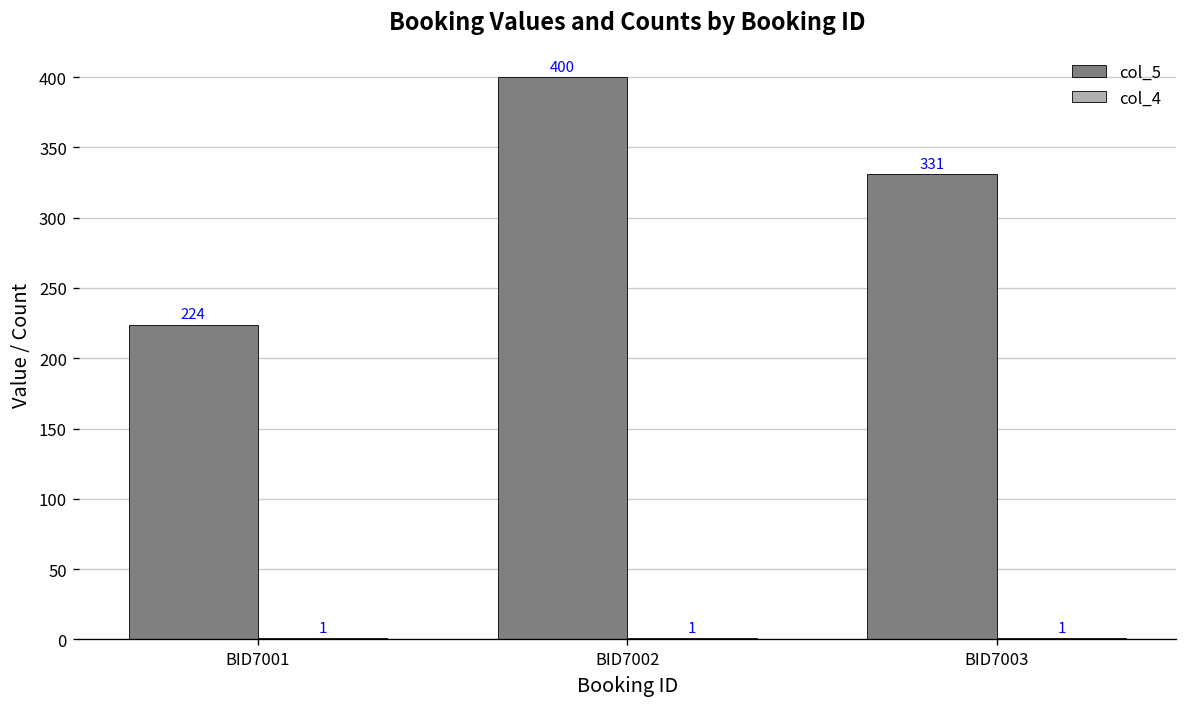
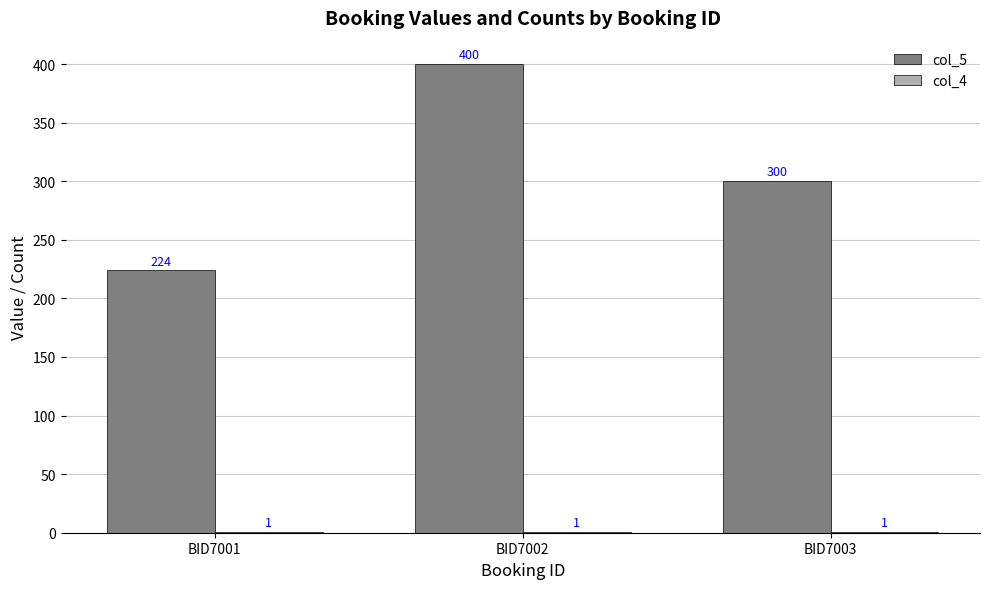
col_5, BID7003: 331 -> 300
